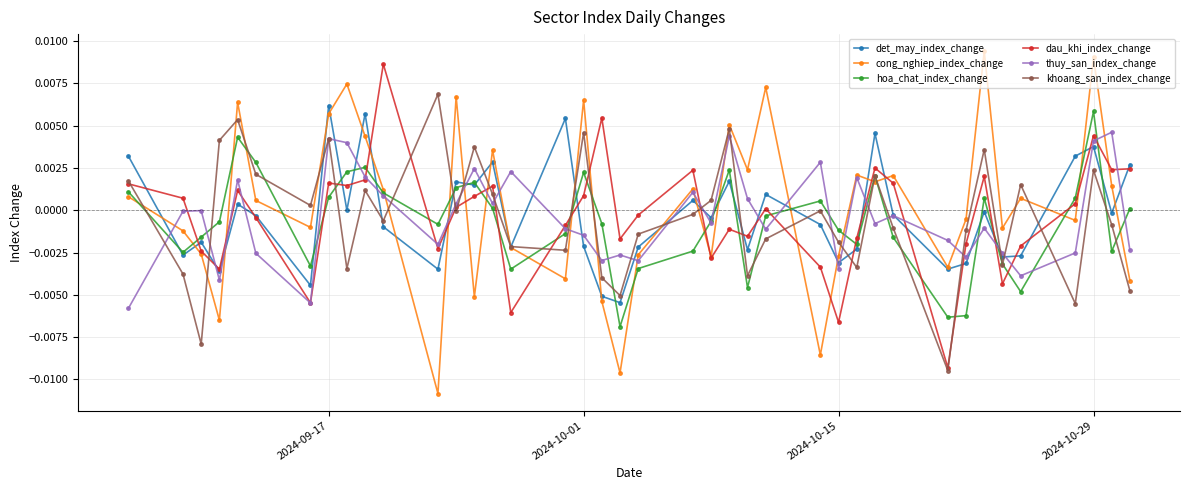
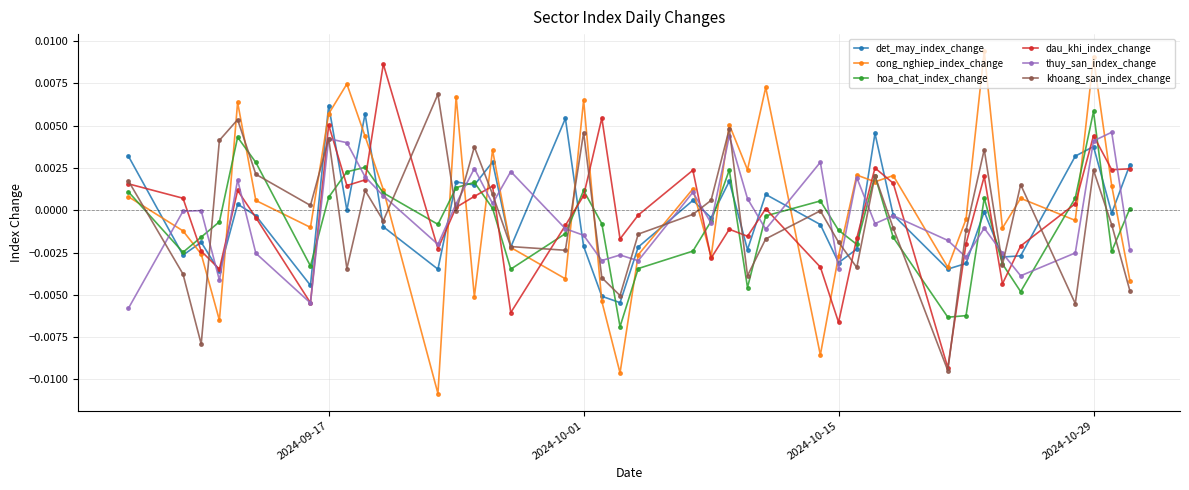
dau_khi_index_change, 2024-09-17: 0.0016 -> 0.0050
hoa_chat_index_change, 2024-10-01: 0.0022 -> 0.0012
